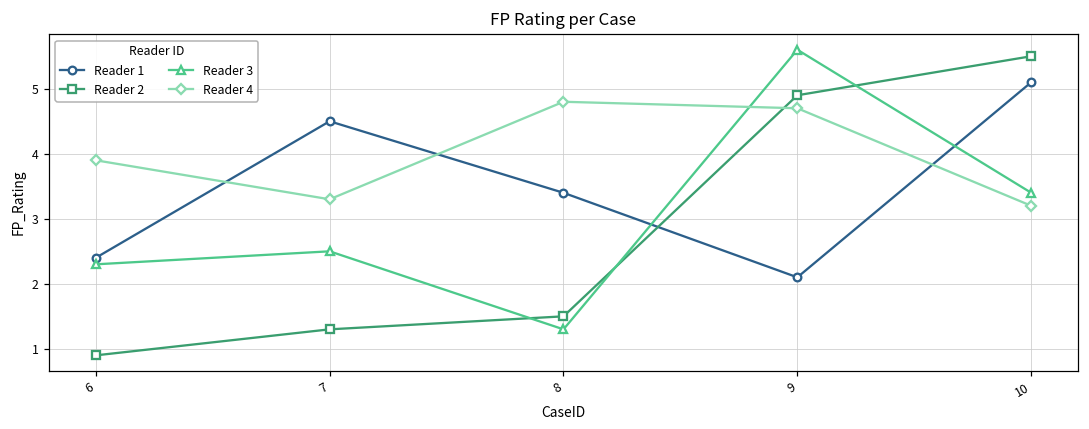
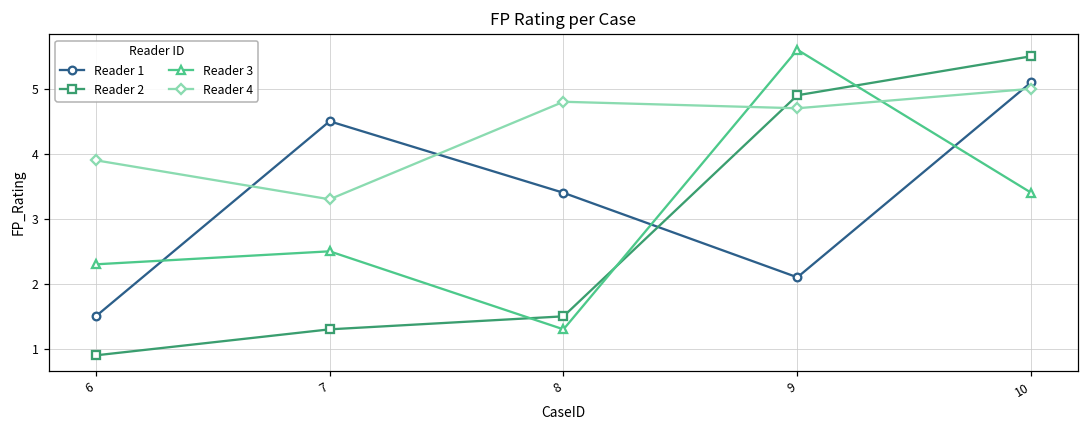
Reader 1, 6: 2.4 -> 1.5
Reader 4, 10: 3.2 -> 5.0
